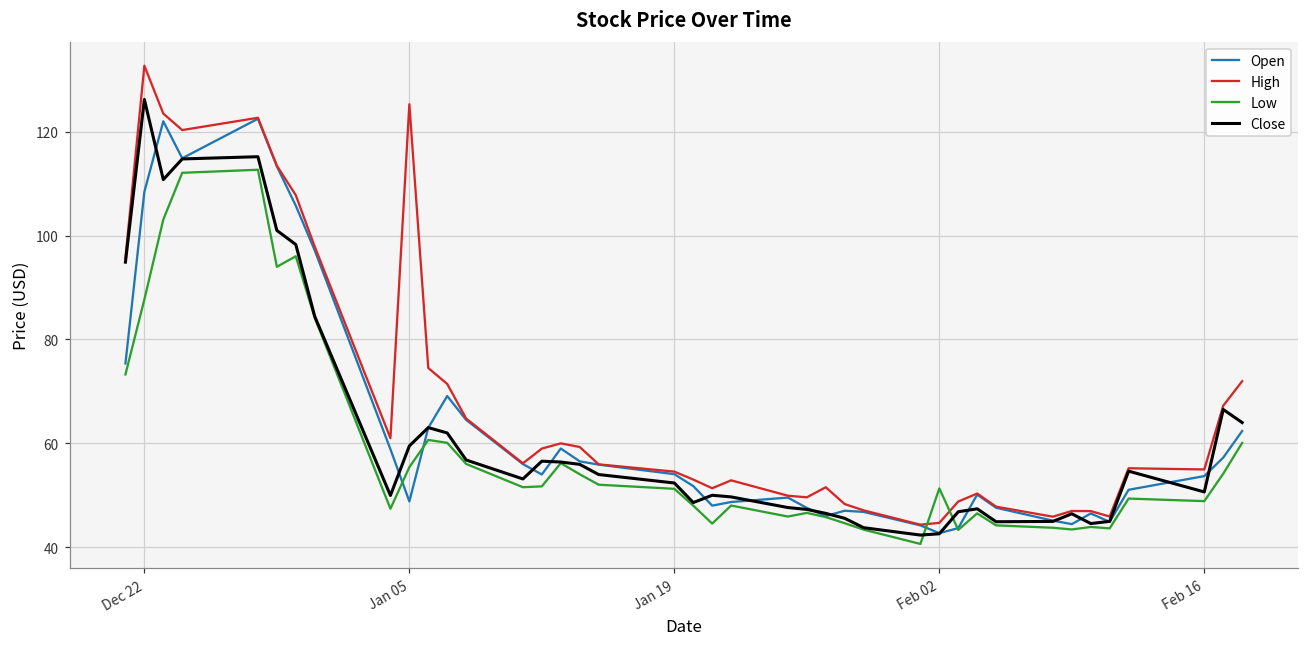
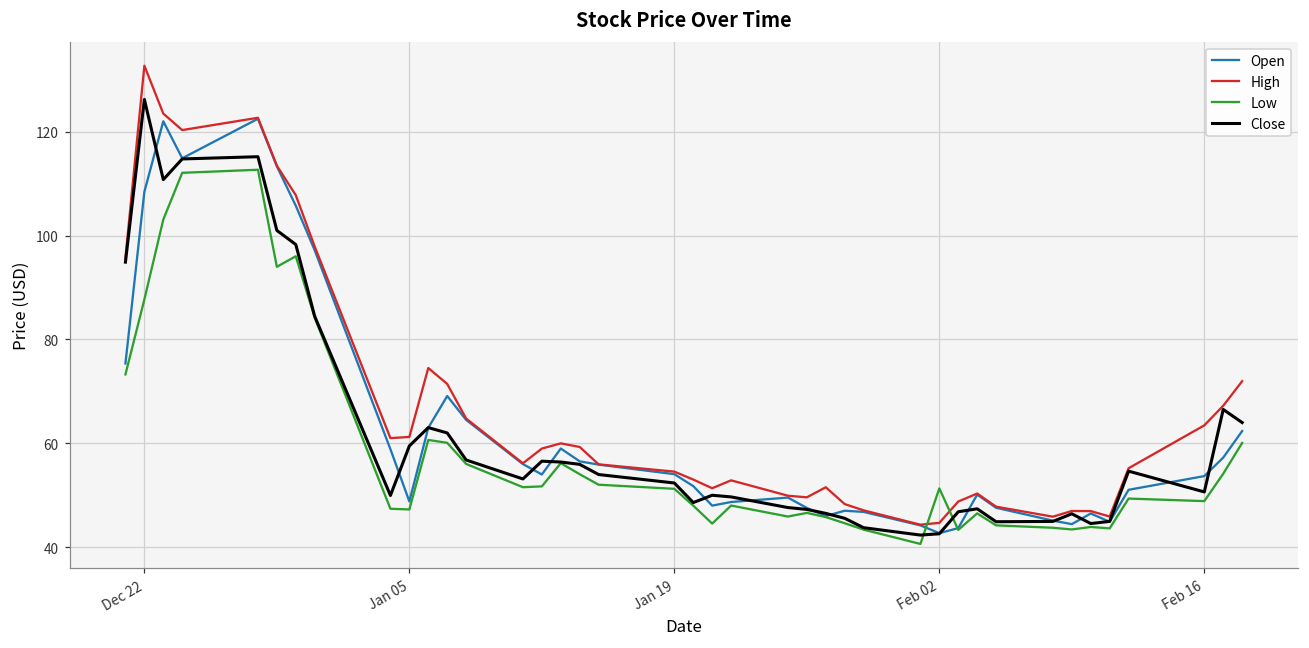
High, Jan 05: 125 -> 61
Low, Jan 05: 55 -> 47
High, Feb 16: 55 -> 63
